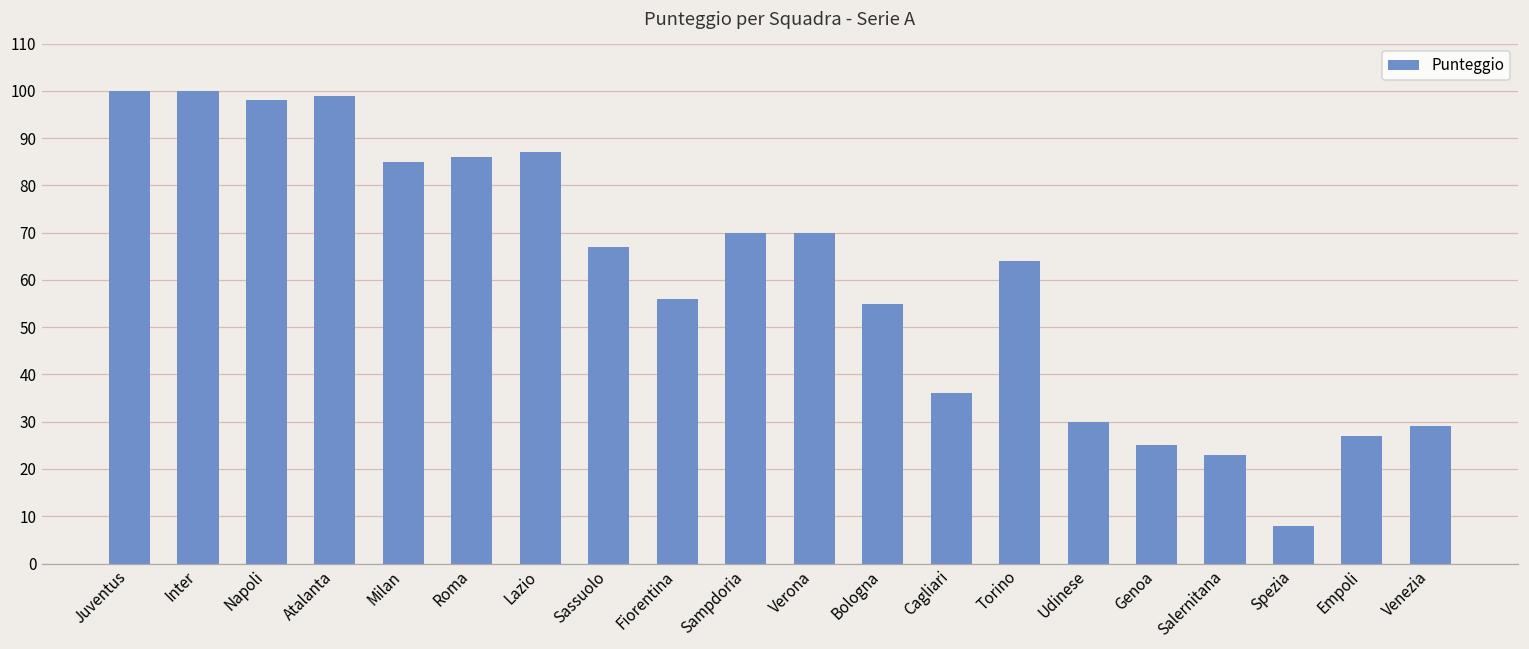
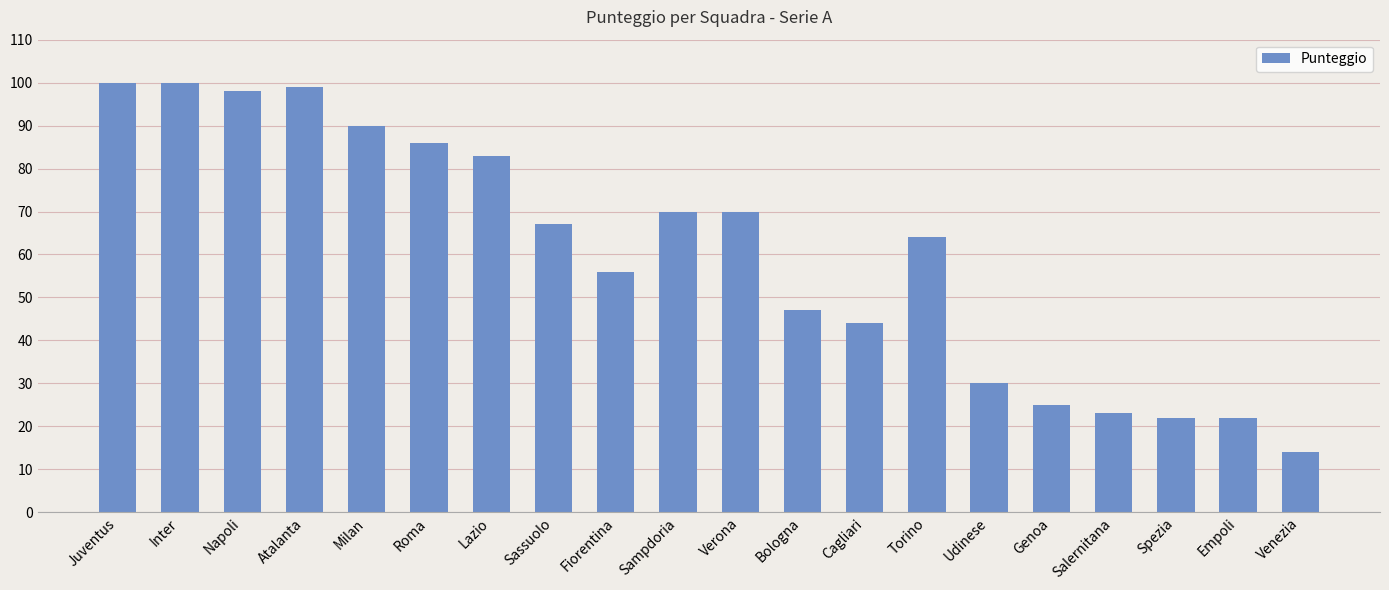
Milan: 85 -> 90
Lazio: 87 -> 83
Bologna: 55 -> 47
Cagliari: 36 -> 44
Spezia: 8 -> 22
Empoli: 27 -> 22
Venezia: 29 -> 14
